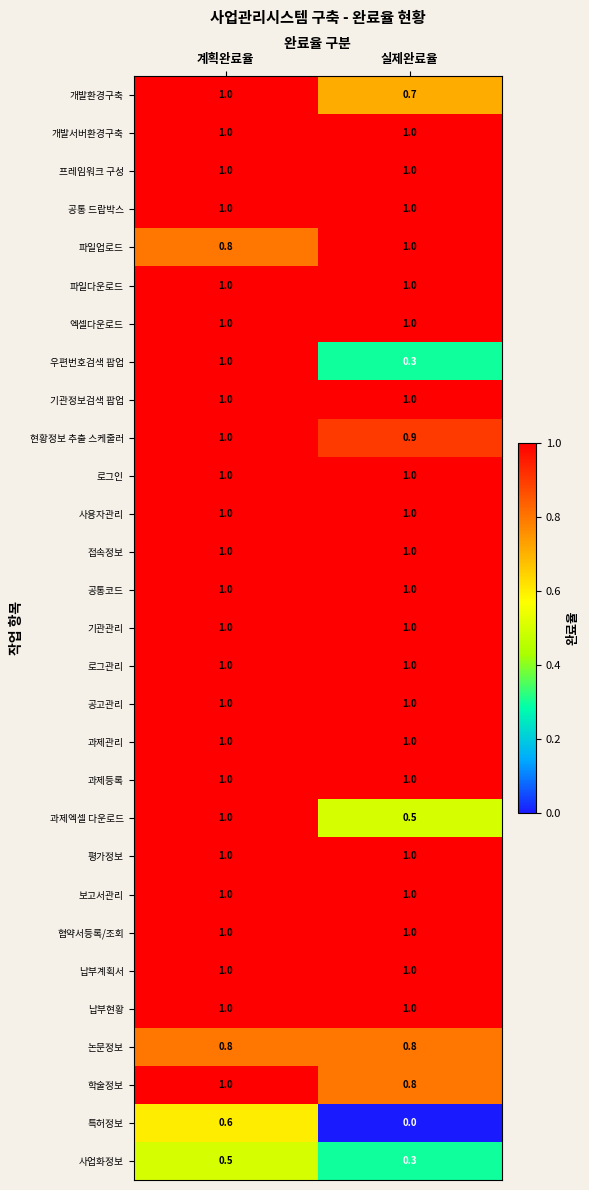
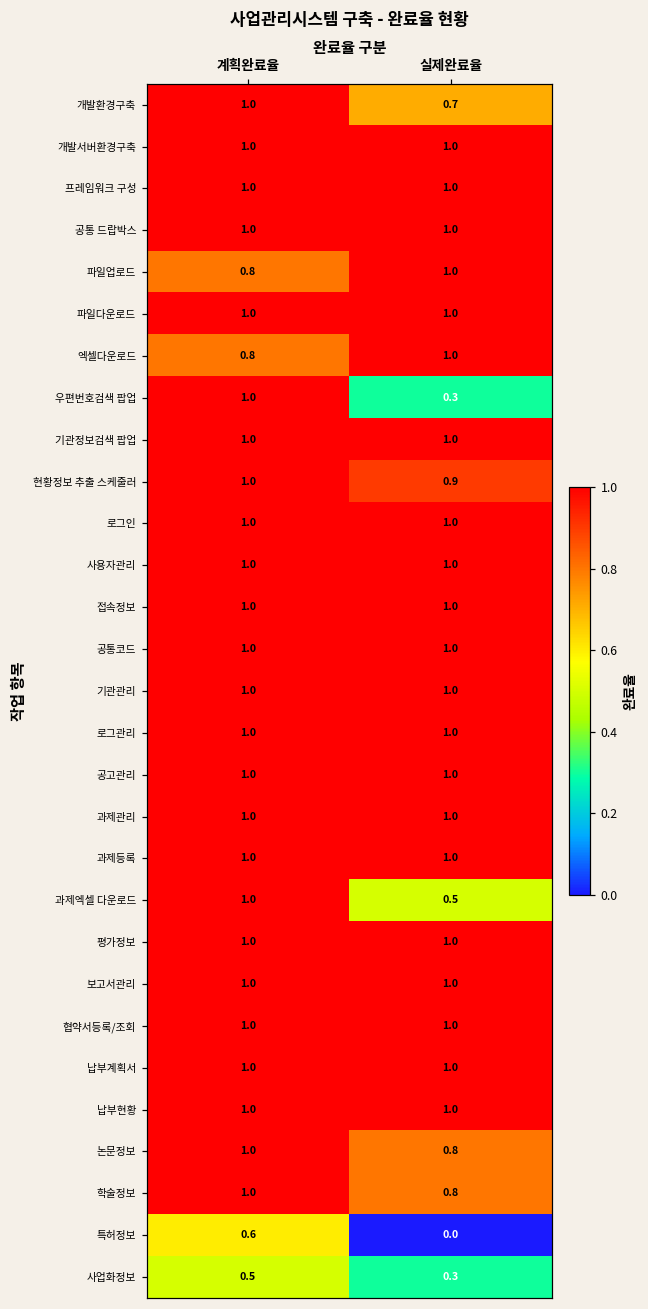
엑셀다운로드, 계획완료율: 1.0 -> 0.8
논문정보, 계획완료율: 0.8 -> 1.0
